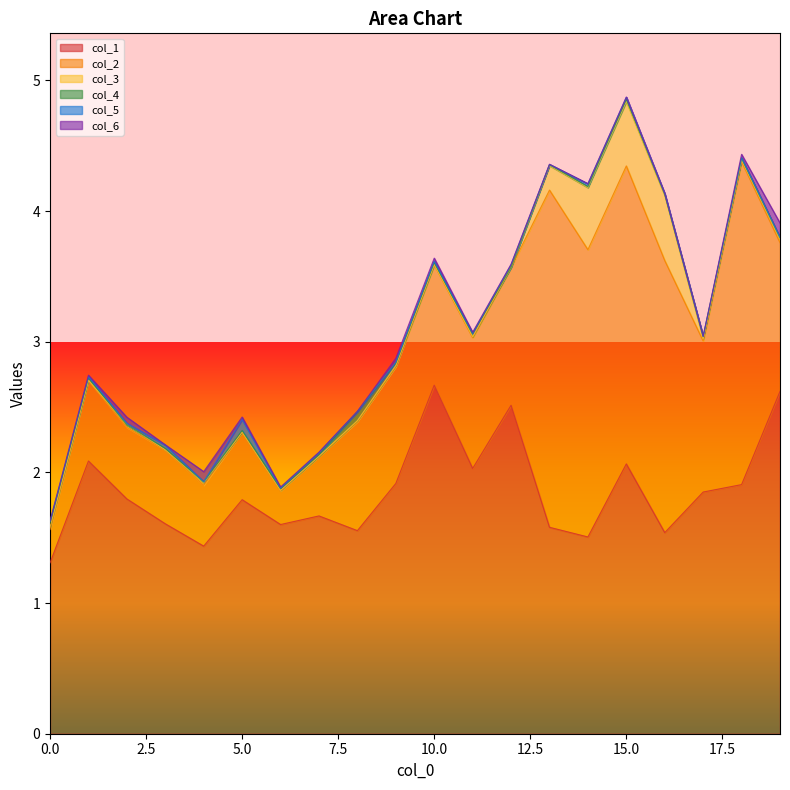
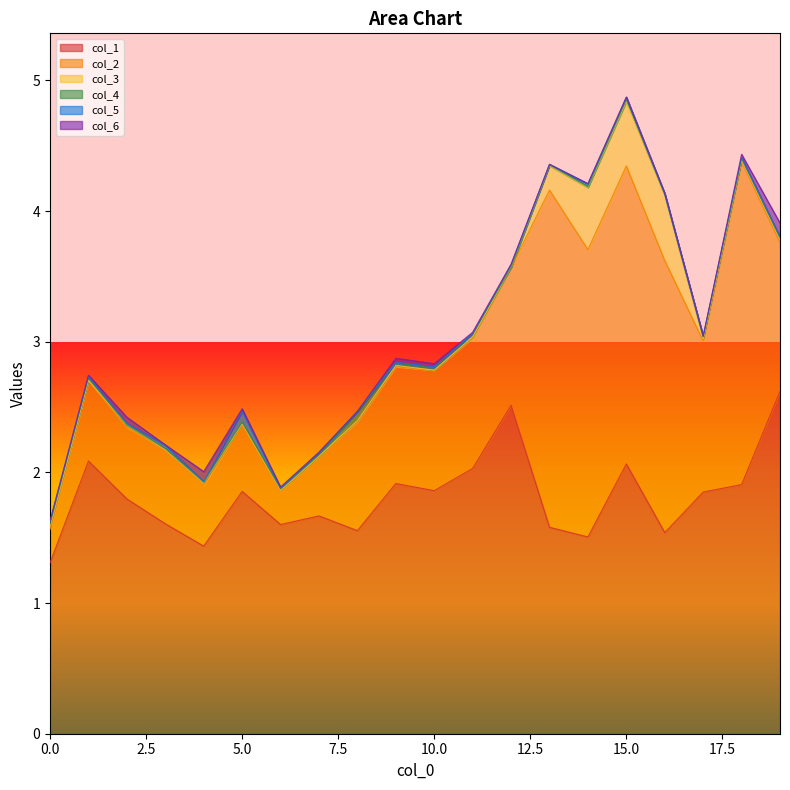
col_1, 5.0: 1.79 -> 1.85
col_1, 10.0: 2.67 -> 1.86
